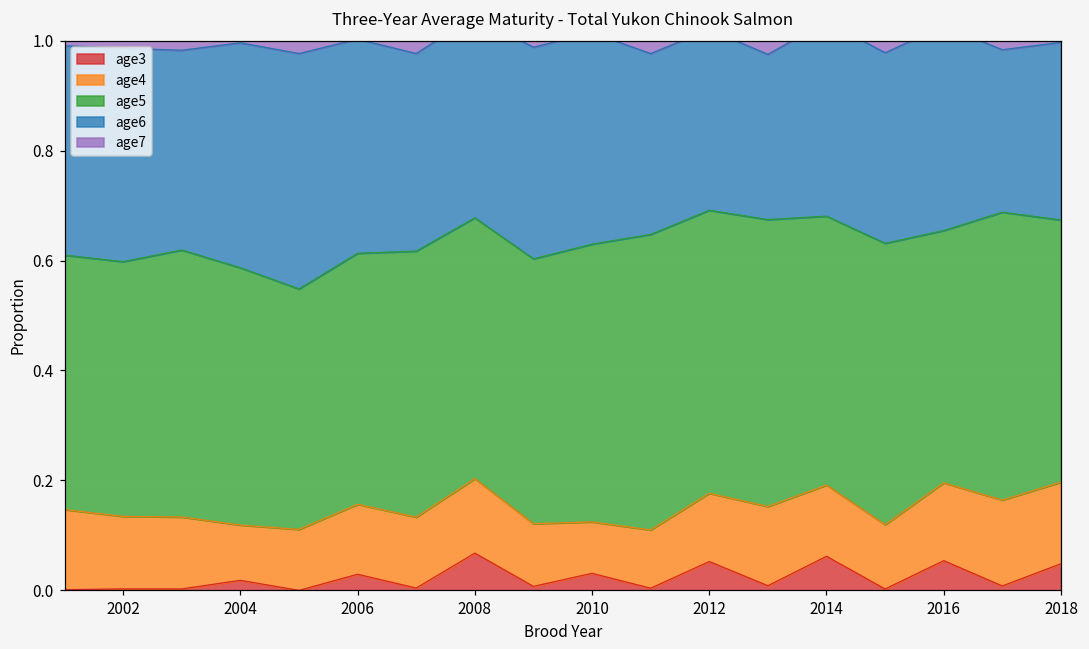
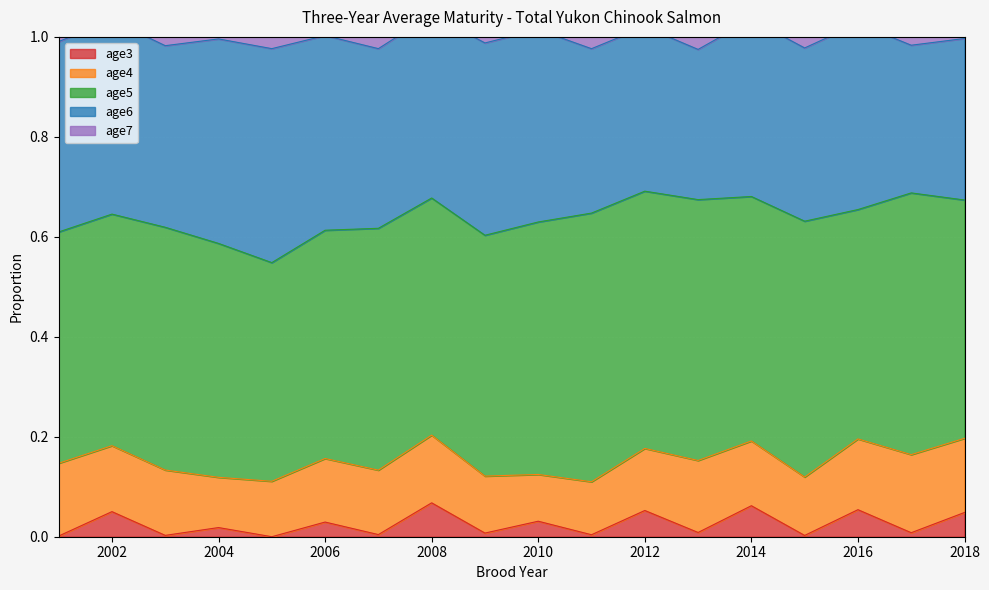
age3, 2002: 0.00 -> 0.05
